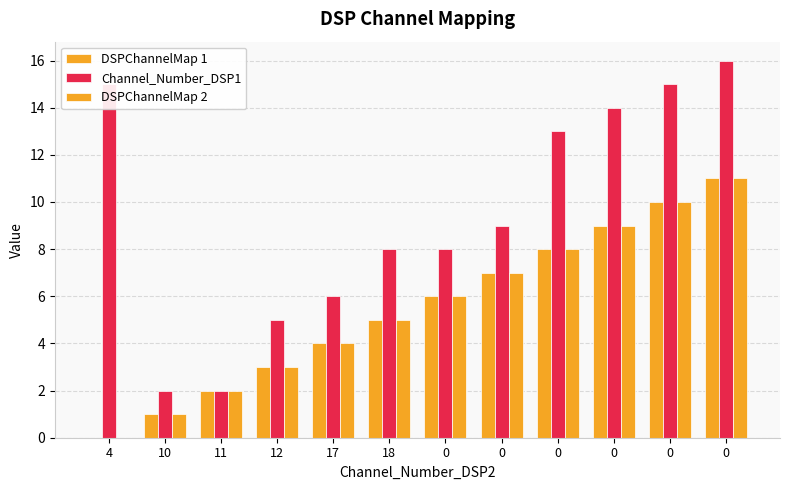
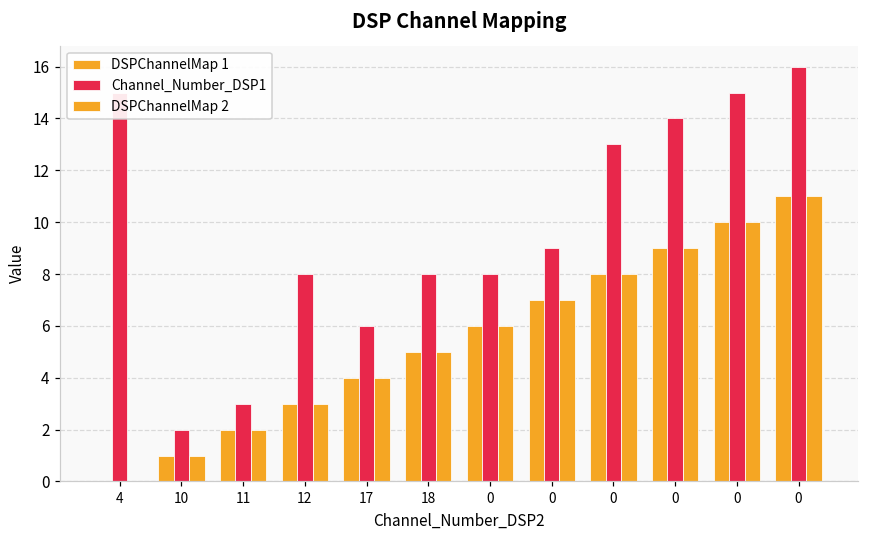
Channel_Number_DSP1, 11: 2 -> 3
Channel_Number_DSP1, 12: 5 -> 8
